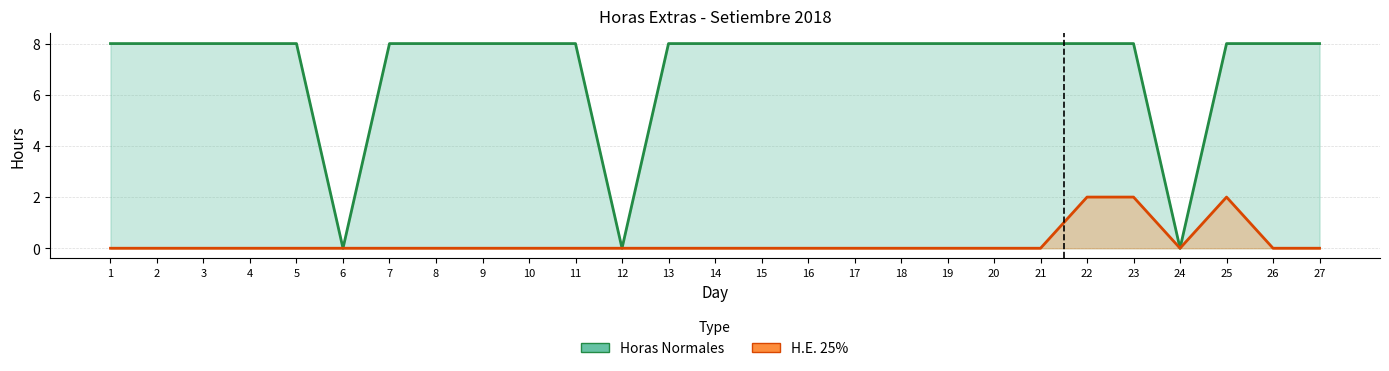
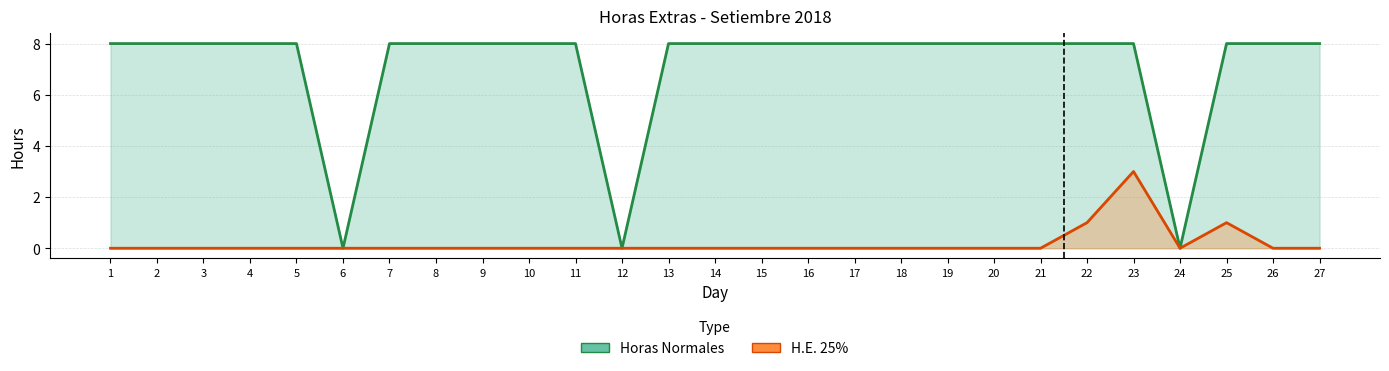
H.E. 25%, 22: 2 -> 1
H.E. 25%, 23: 2 -> 3
H.E. 25%, 25: 2 -> 1
